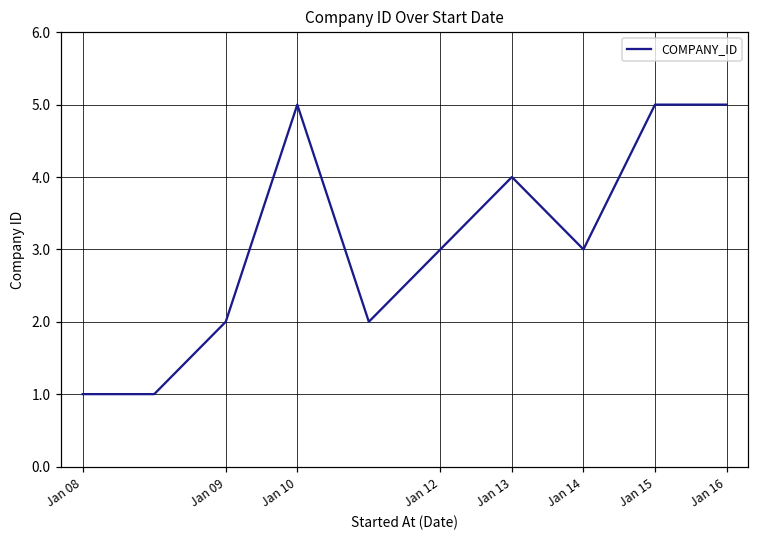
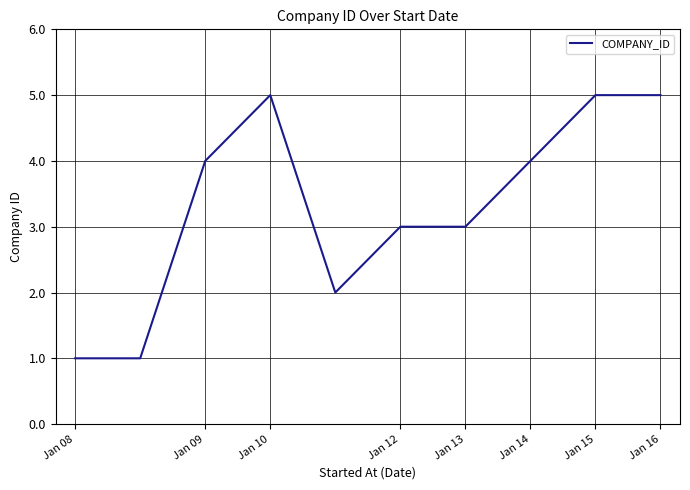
Jan 09: 2 -> 4
Jan 13: 4 -> 3
Jan 14: 3 -> 4
